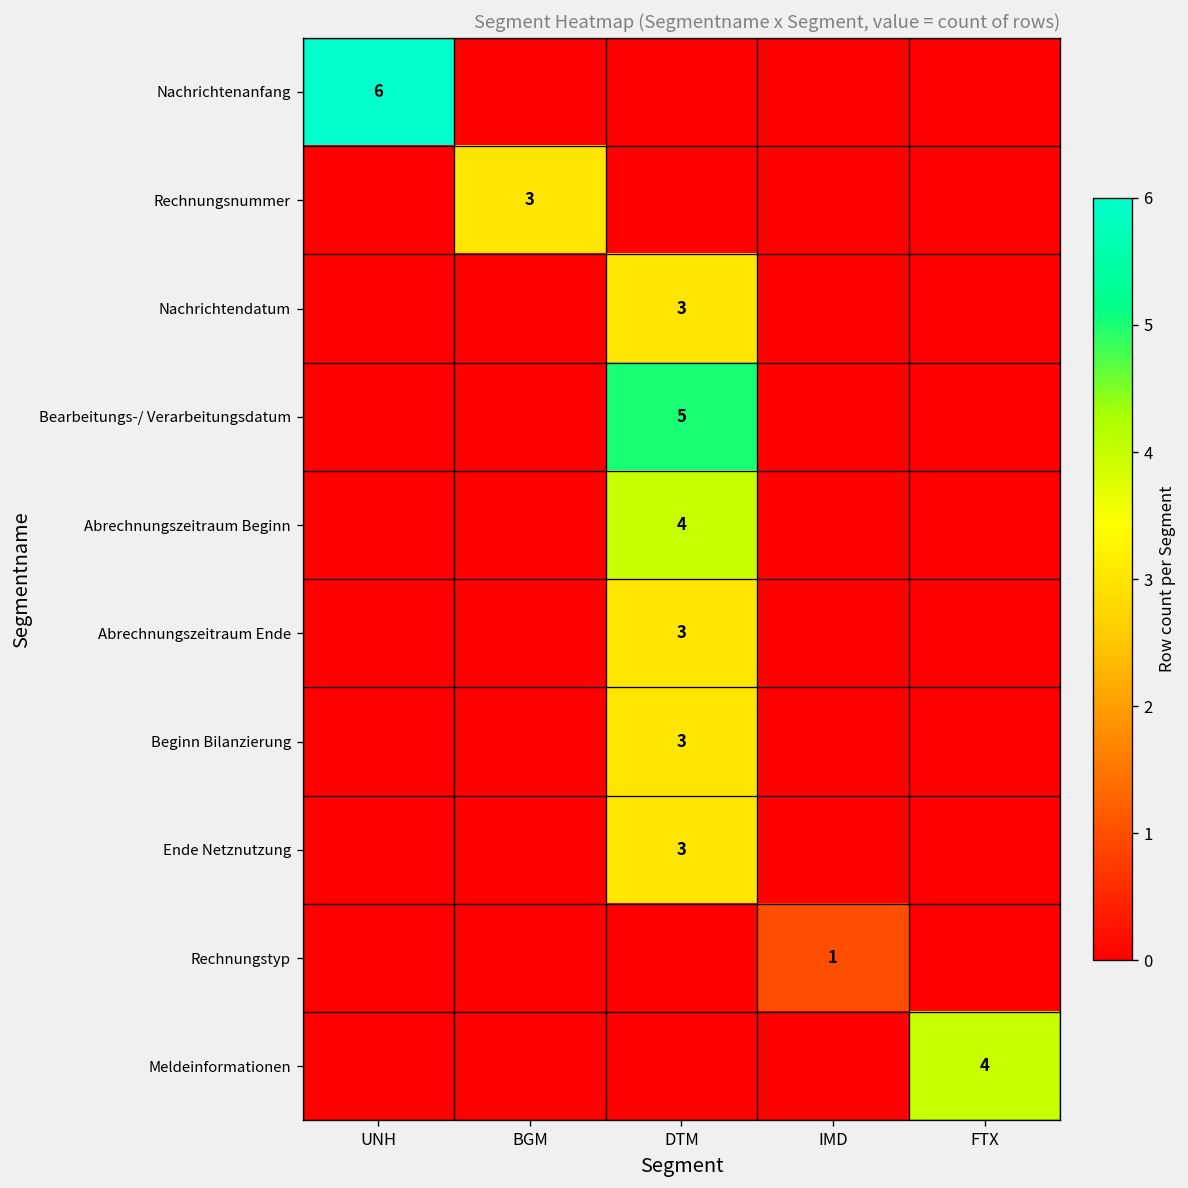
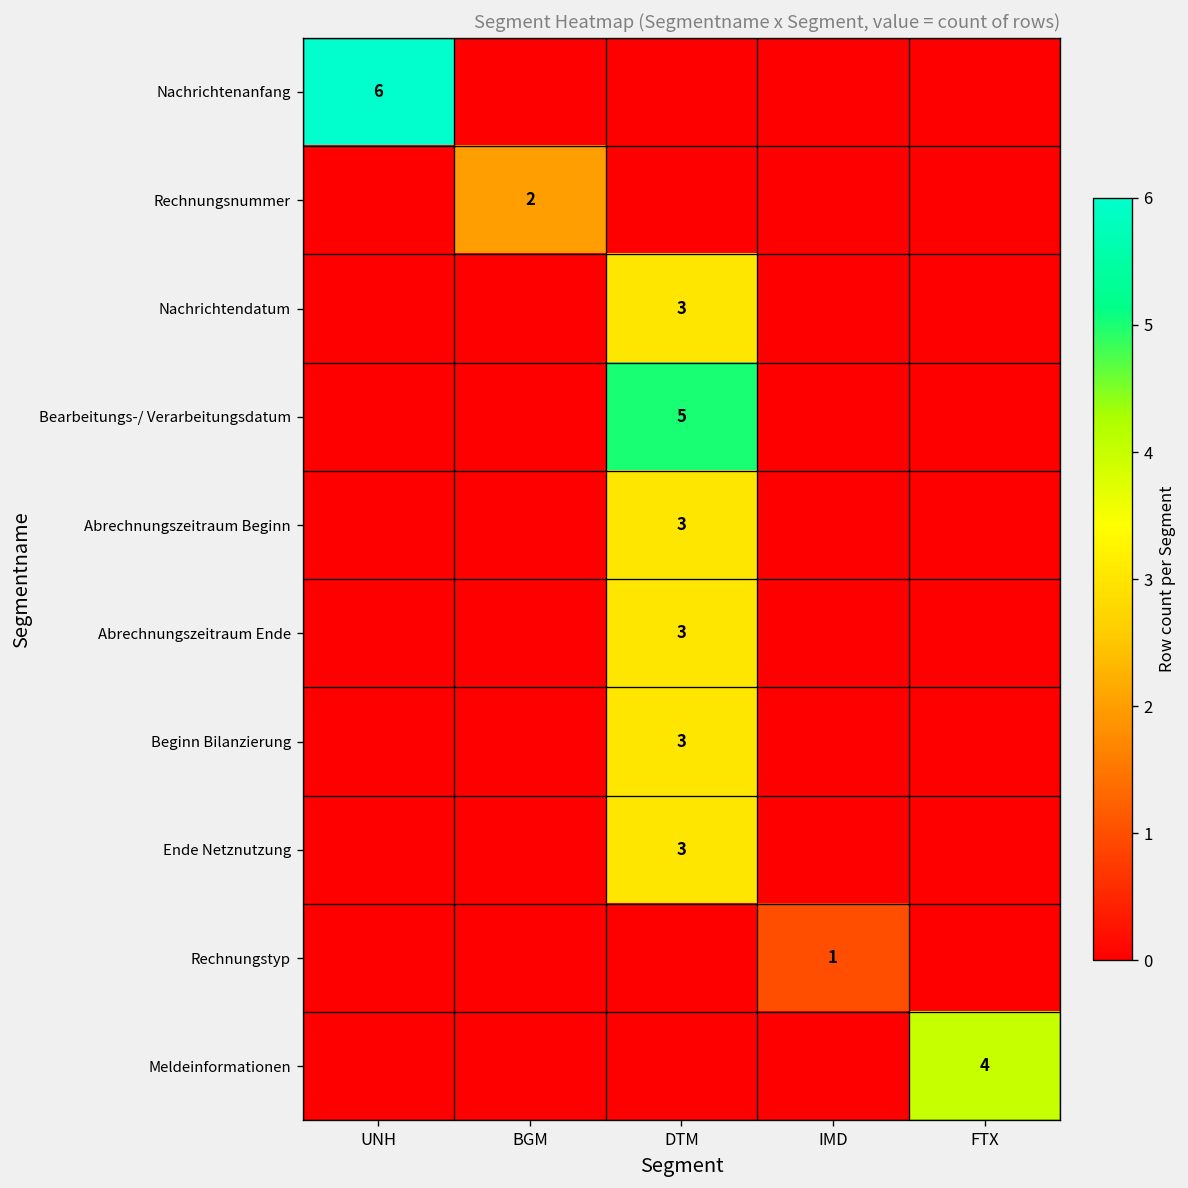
Rechnungsnummer, BGM: 3 -> 2
Abrechnungszeitraum Beginn, DTM: 4 -> 3
